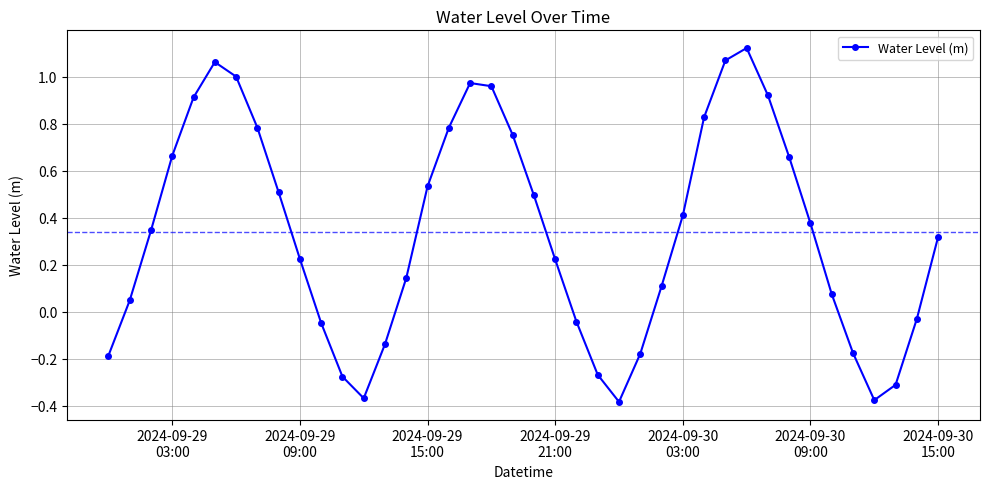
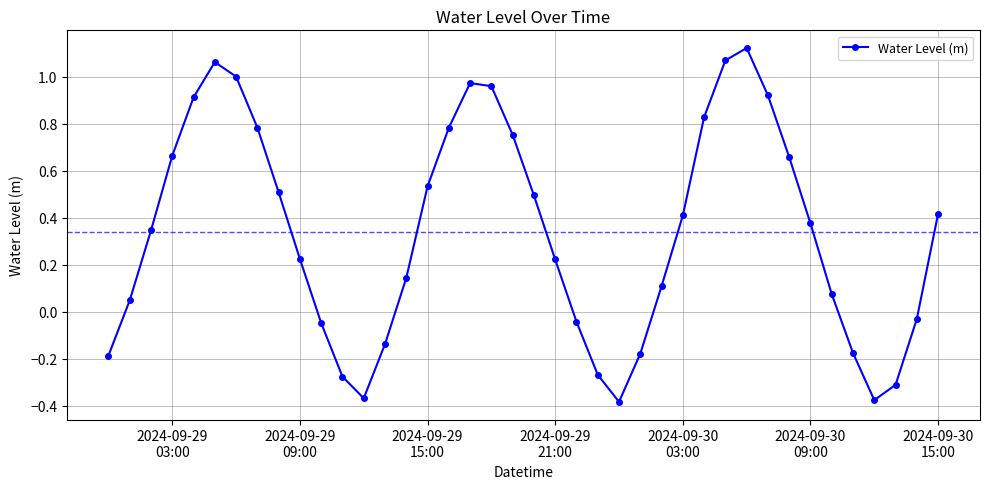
2024-09-30 15:00: 0.32 -> 0.42
